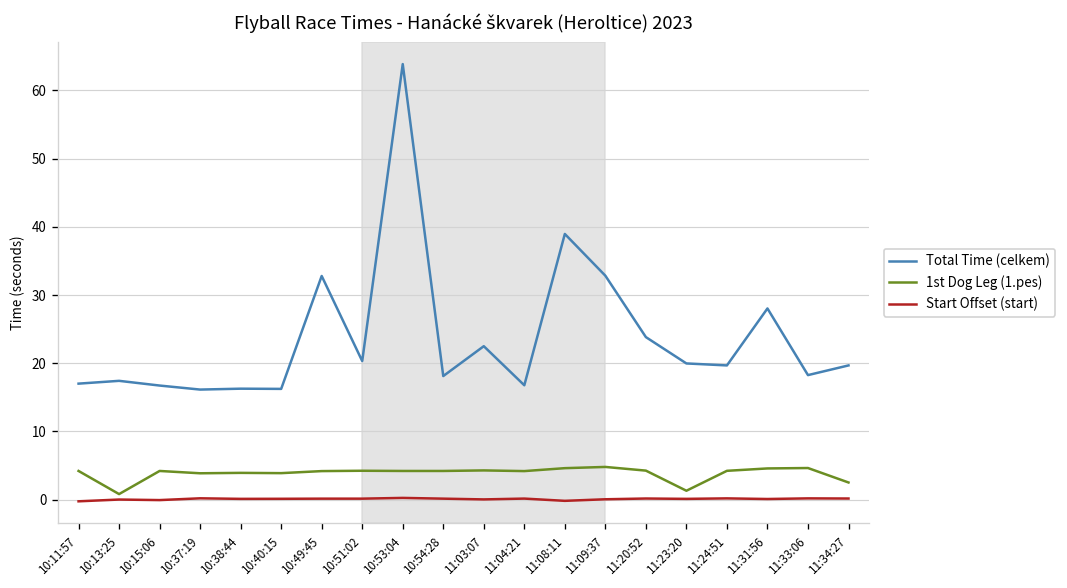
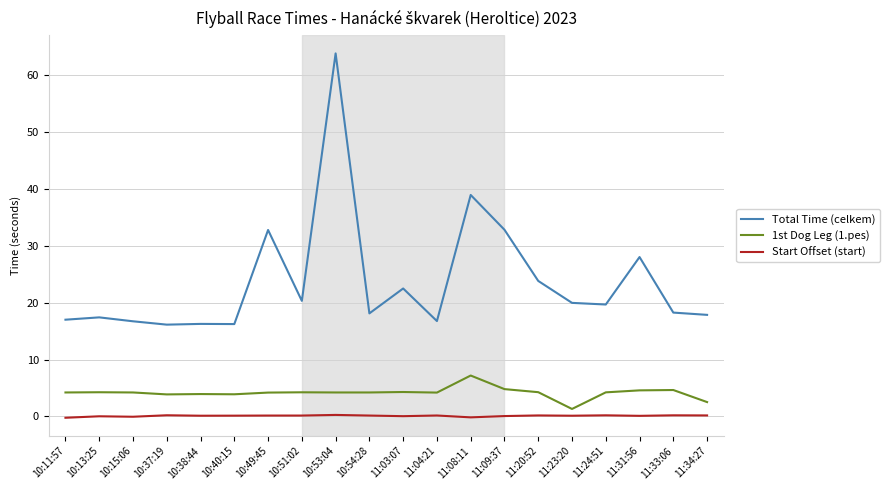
1st Dog Leg (1.pes), 10:13:25: 1 -> 4
1st Dog Leg (1.pes), 11:08:11: 5 -> 7
Total Time (celkem), 11:34:27: 20 -> 18
